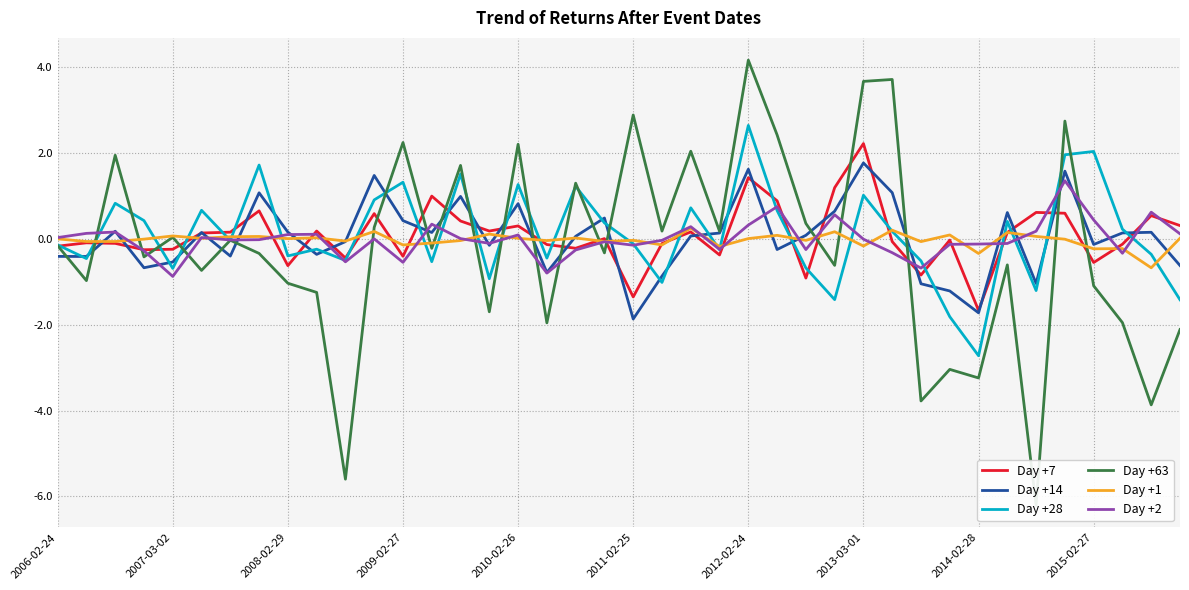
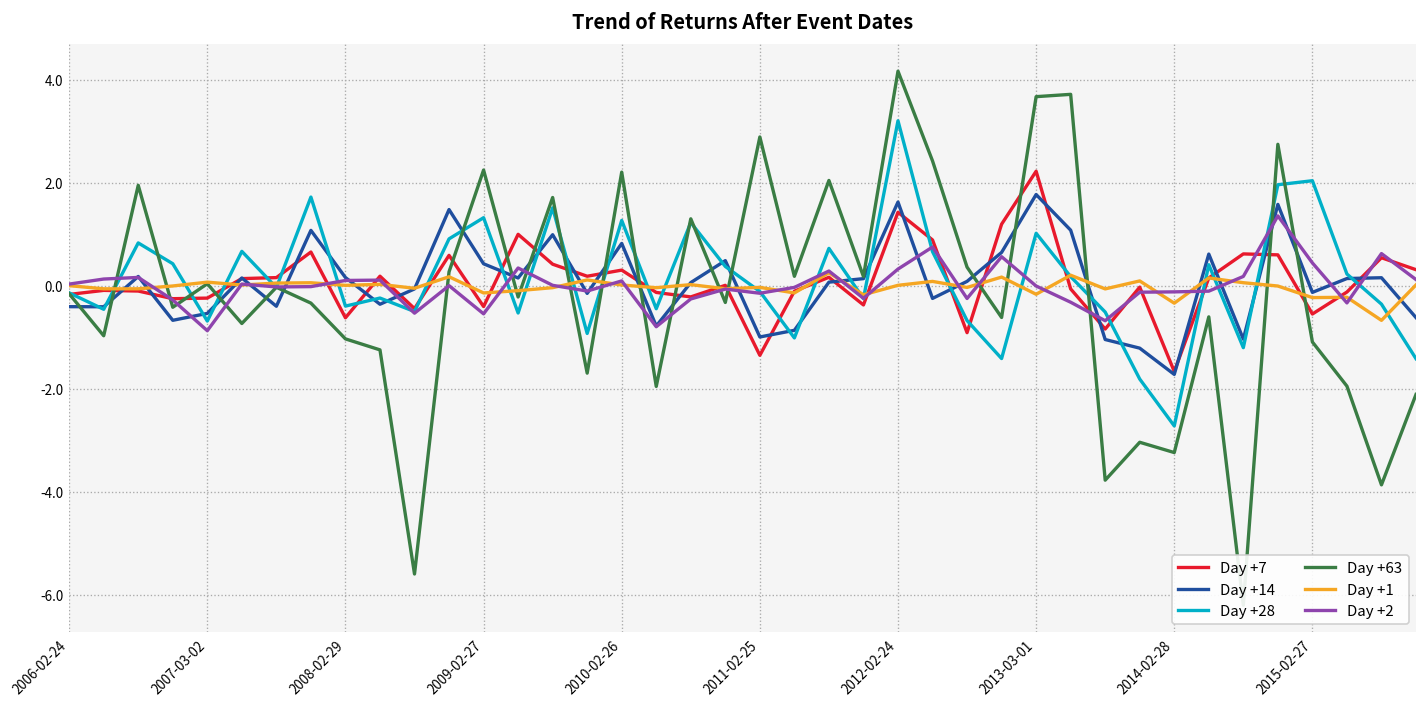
Day +14, 2011-02-25: -1.9 -> -1.0
Day +28, 2012-02-24: 2.6 -> 3.2
